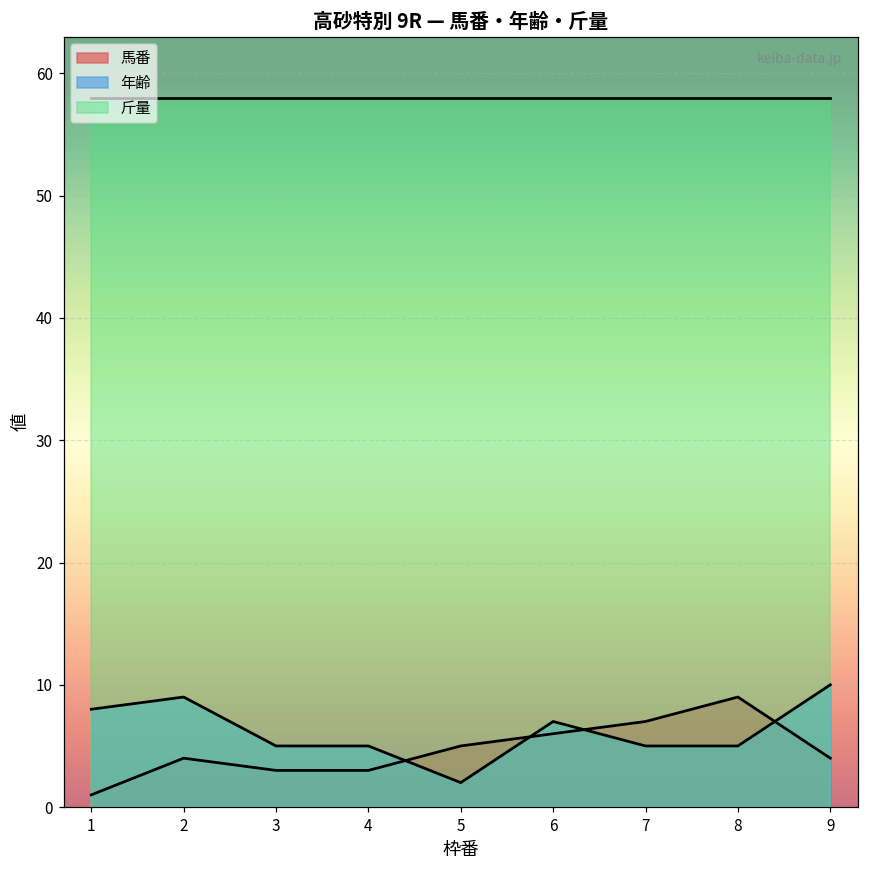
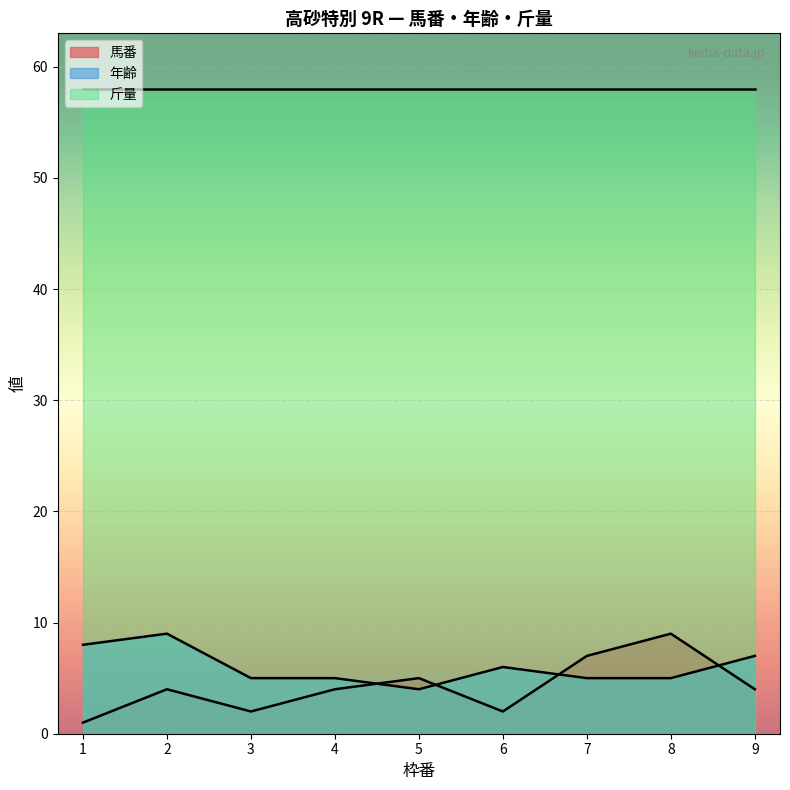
馬番, 3: 3 -> 2
馬番, 4: 3 -> 4
年齢, 5: 2 -> 4
馬番, 6: 6 -> 2
年齢, 6: 7 -> 6
年齢, 9: 10 -> 7
